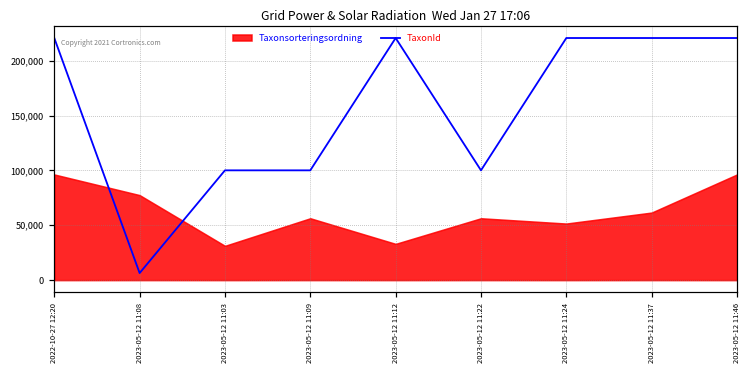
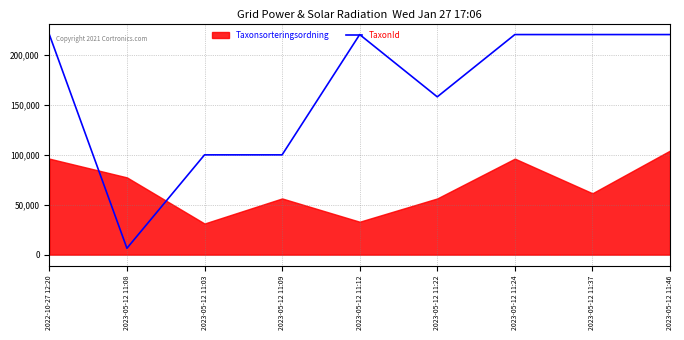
TaxonId, 2023-05-12 11:22: 100,000 -> 160,000
Taxonsorteringsordning, 2023-05-12 11:24: 50,000 -> 100,000
Taxonsorteringsordning, 2023-05-12 11:46: 96,000 -> 104,000
